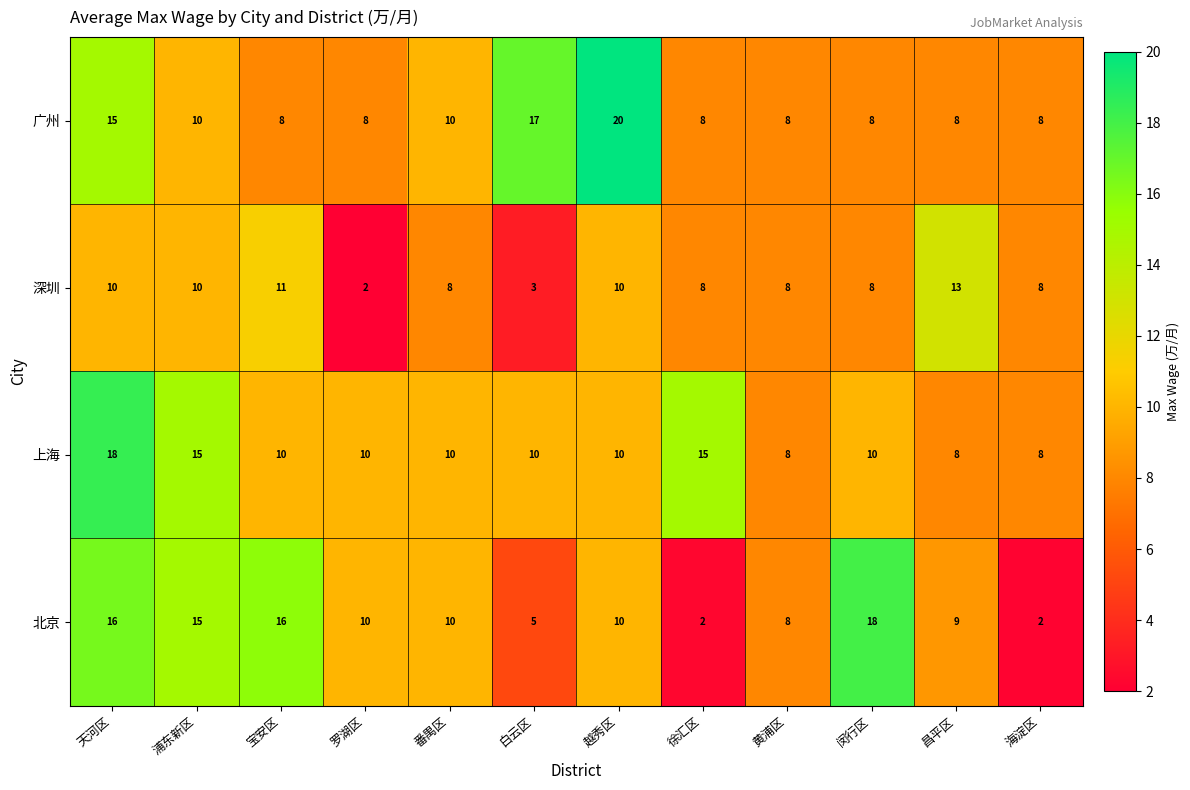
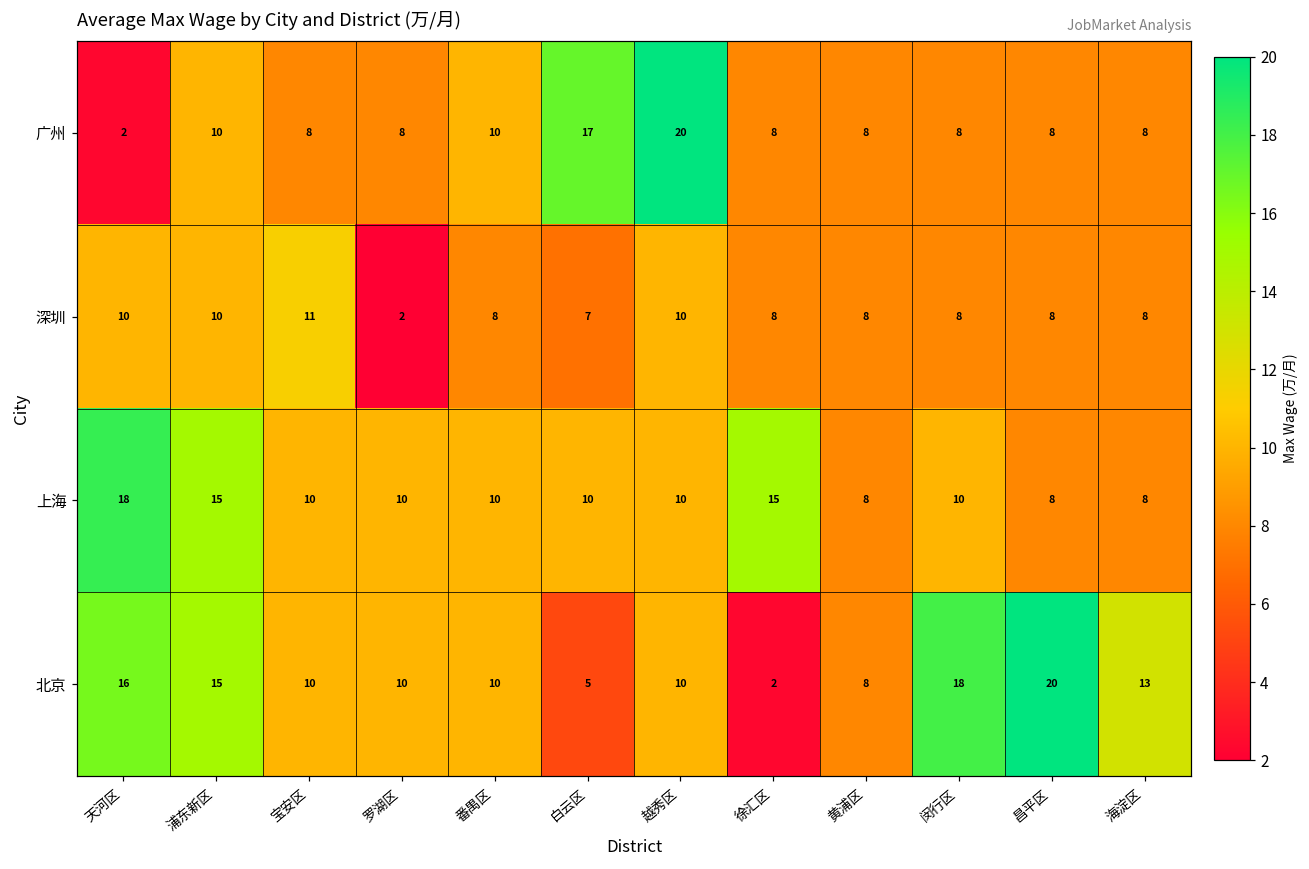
广州, 天河区: 15 -> 2
深圳, 白云区: 3 -> 7
深圳, 昌平区: 13 -> 8
北京, 宝安区: 16 -> 10
北京, 昌平区: 9 -> 20
北京, 海淀区: 2 -> 13
